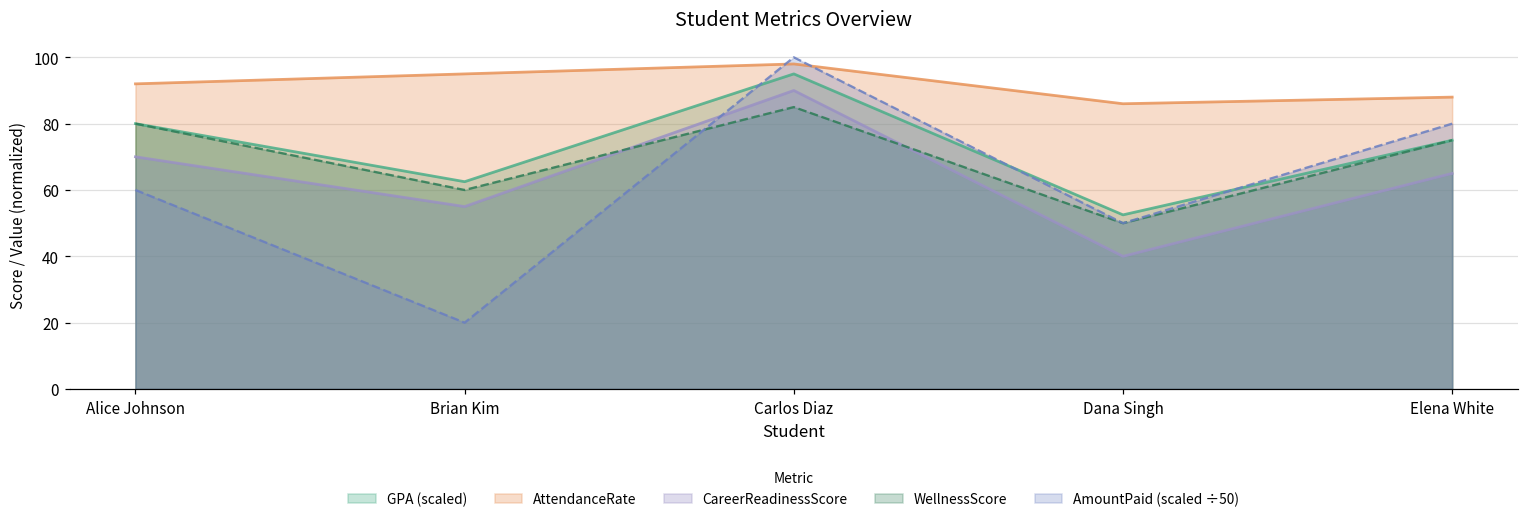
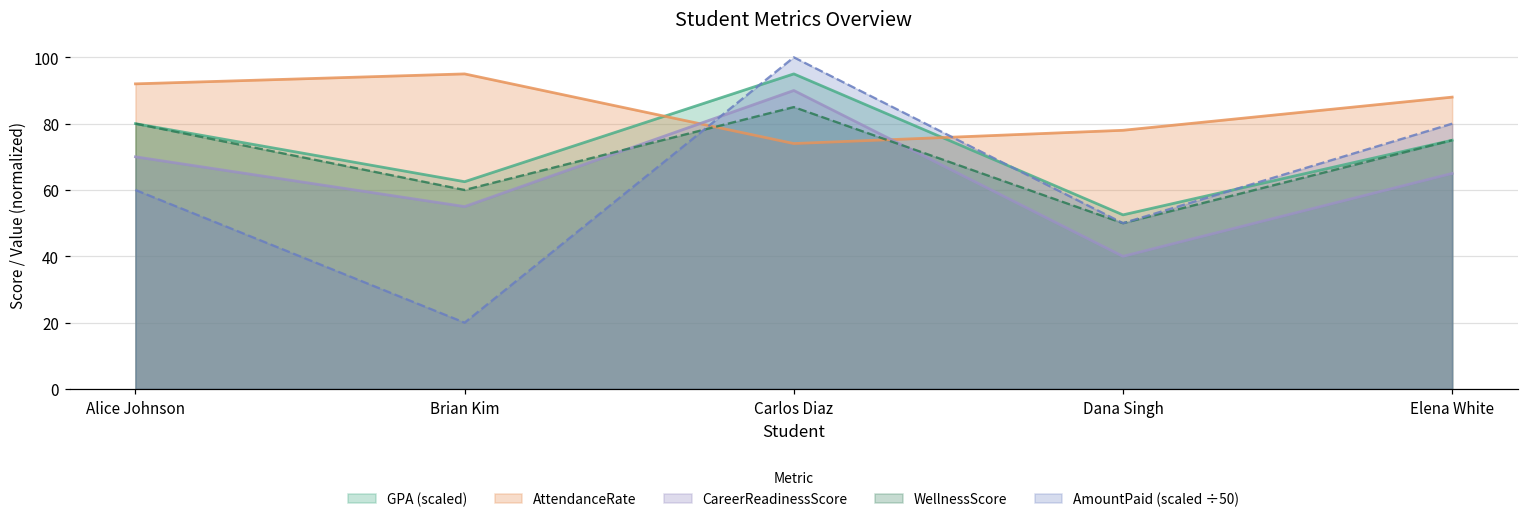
AttendanceRate, Carlos Diaz: 98 -> 74
AttendanceRate, Dana Singh: 86 -> 78
